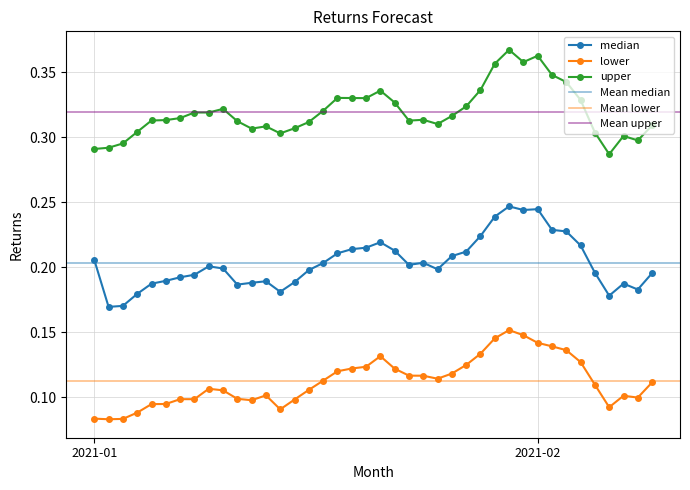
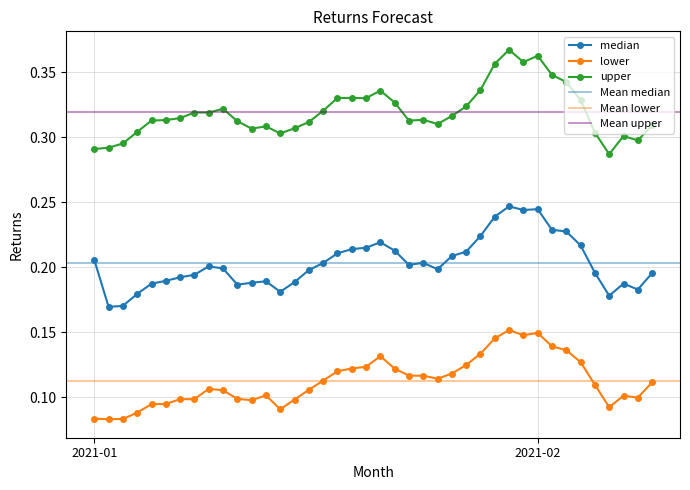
lower, 2021-02: 0.142 -> 0.149
